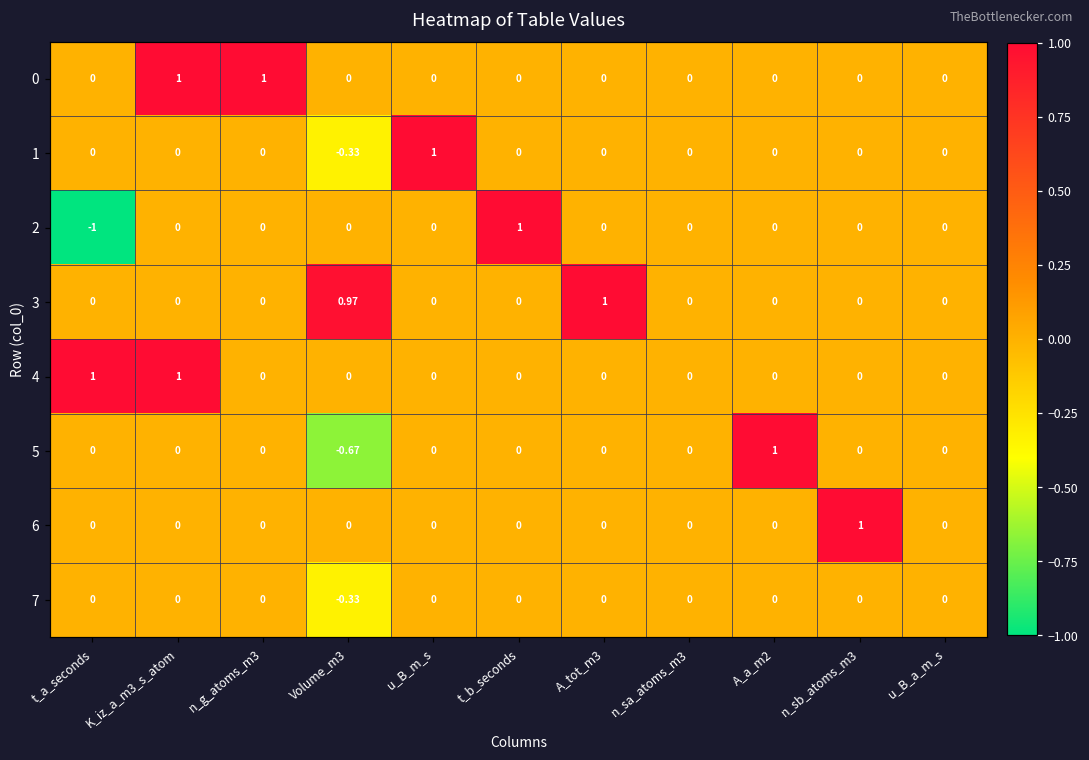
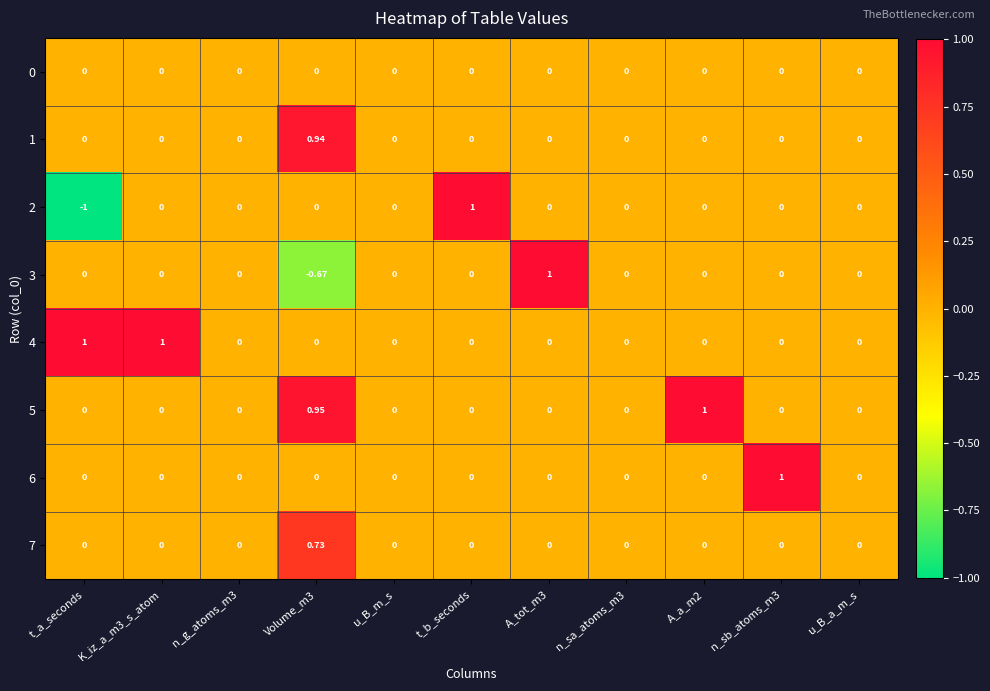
0, K_iz_a_m3_s_atom: 1 -> 0
0, n_g_atoms_m3: 1 -> 0
1, Volume_m3: -0.33 -> 0.94
1, u_B_m_s: 1 -> 0
3, Volume_m3: 0.97 -> -0.67
5, Volume_m3: -0.67 -> 0.95
7, Volume_m3: -0.33 -> 0.73
